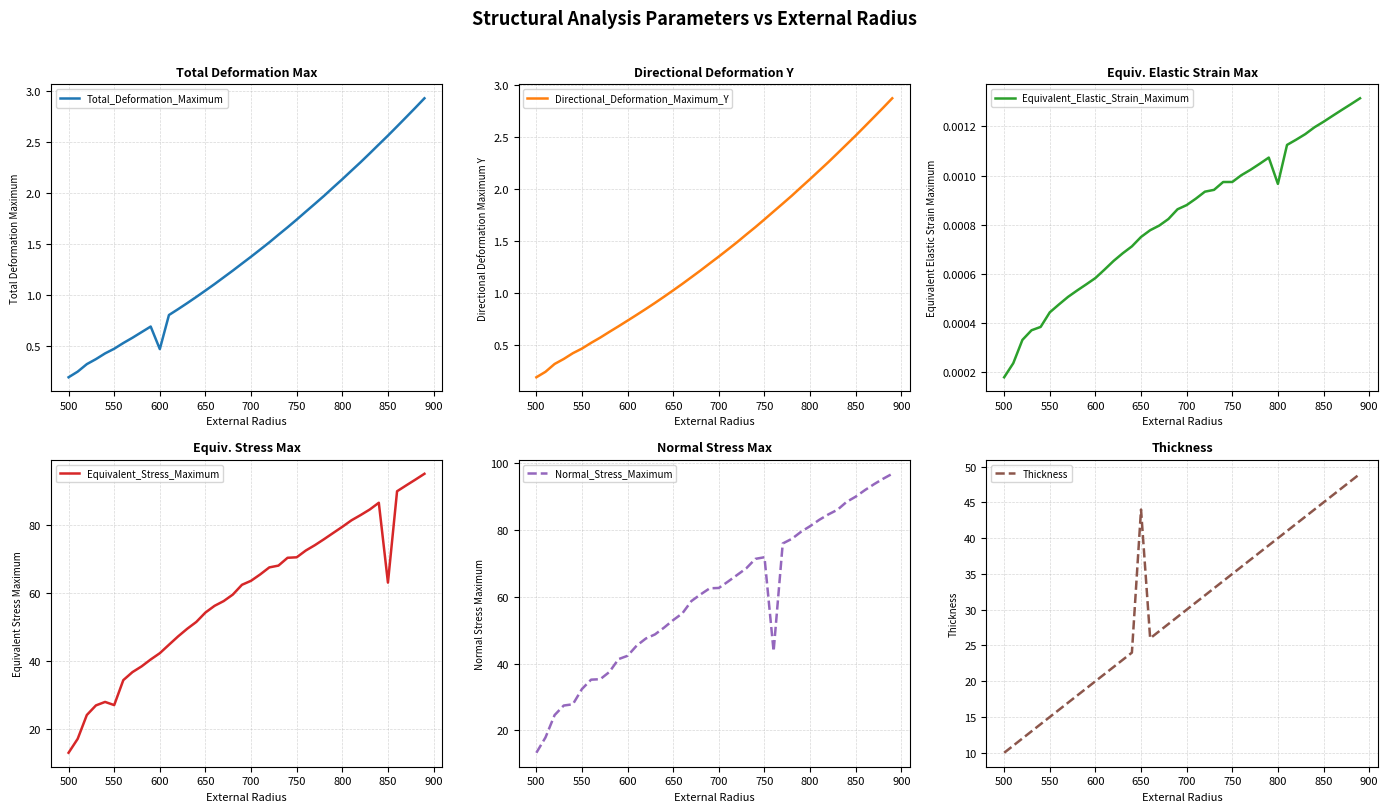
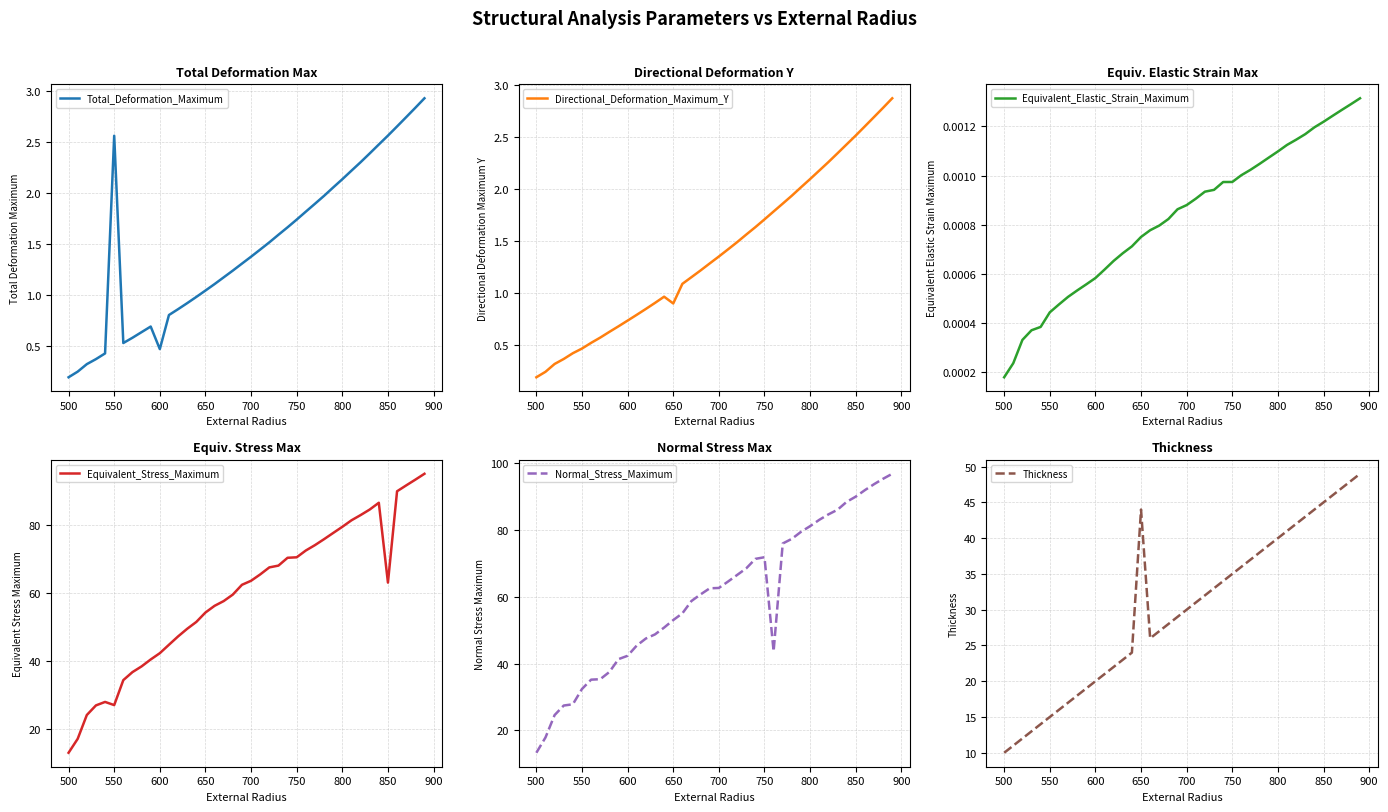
Total Deformation Max, 550: 0.48 -> 2.56
Directional Deformation Y, 650: 1.03 -> 0.90
Equiv. Elastic Strain Max, 800: 0.00097 -> 0.00110
